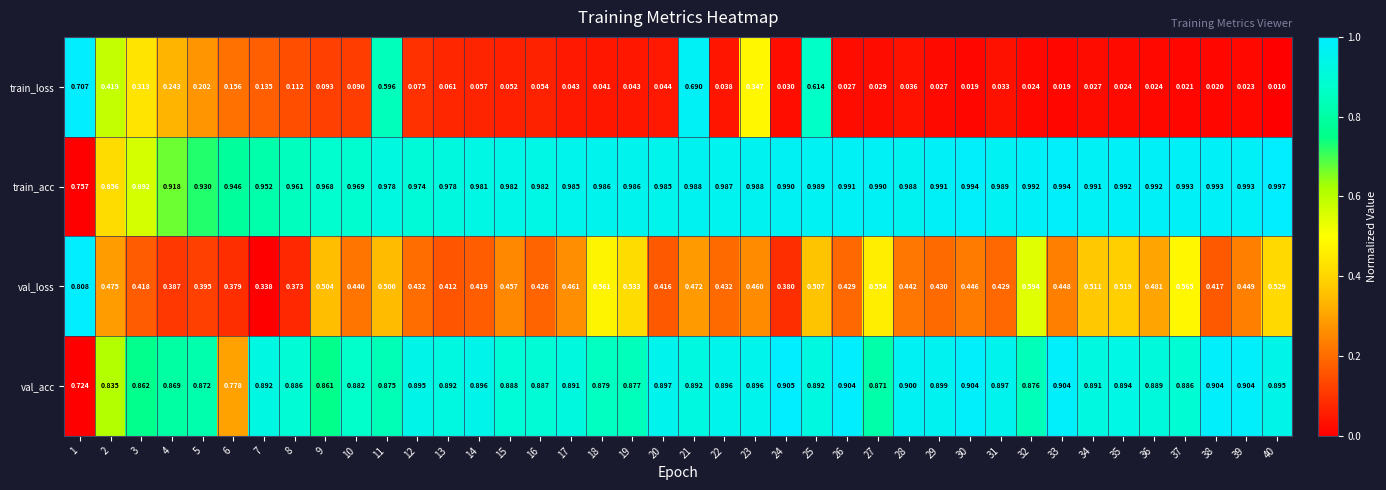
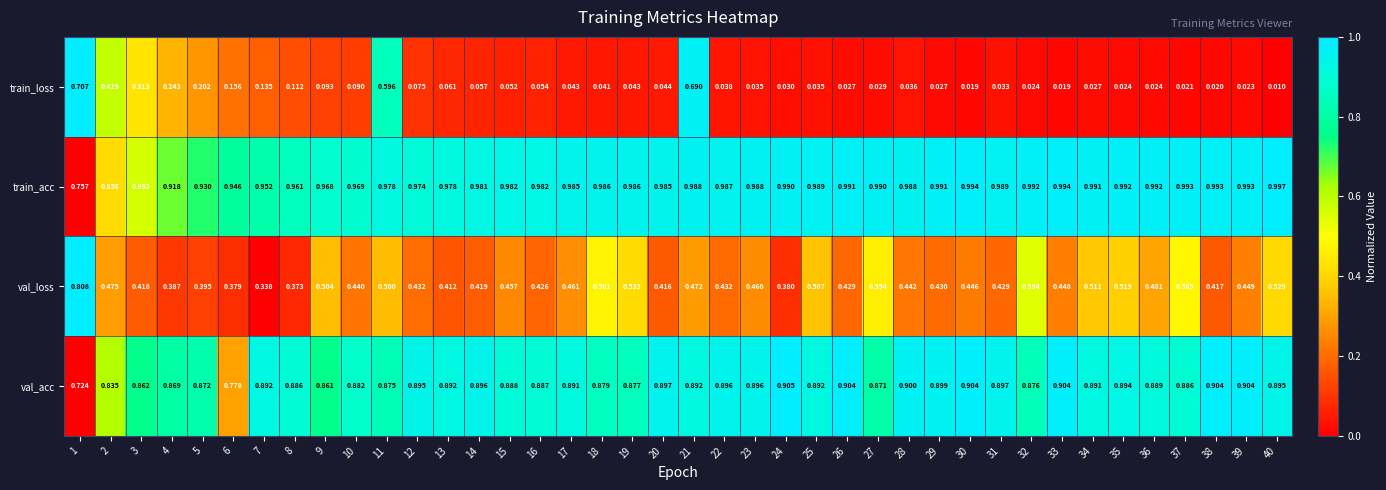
train_loss, 23: 0.347 -> 0.035
train_loss, 25: 0.614 -> 0.035
